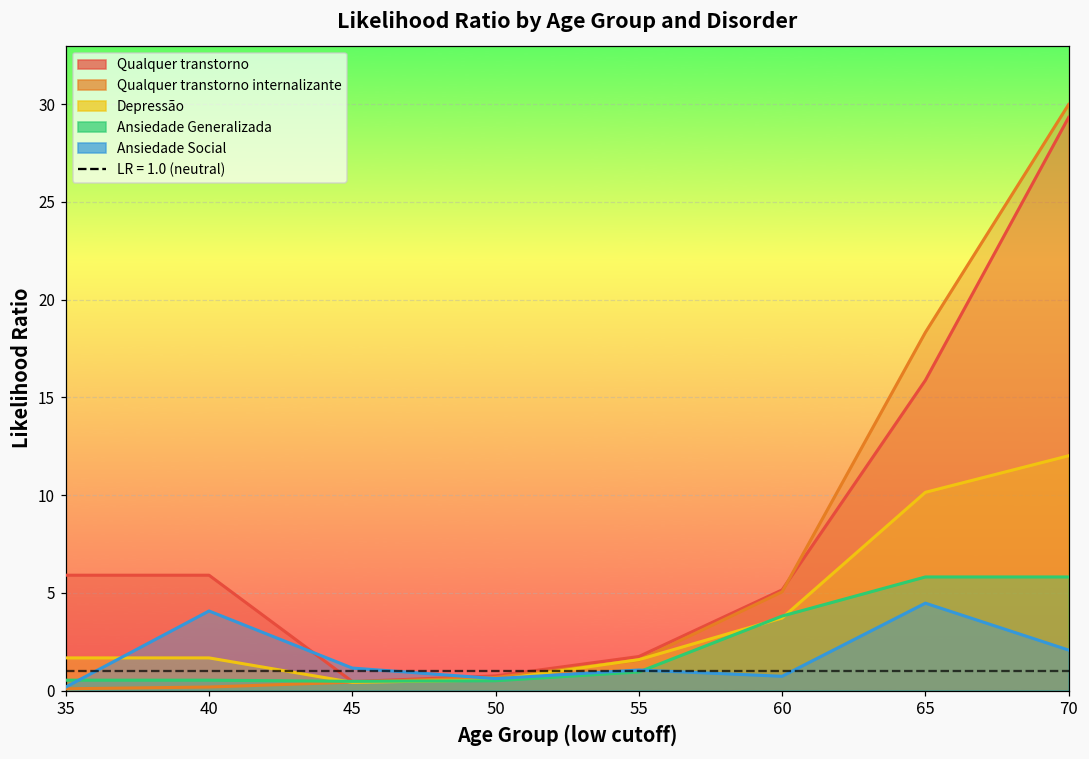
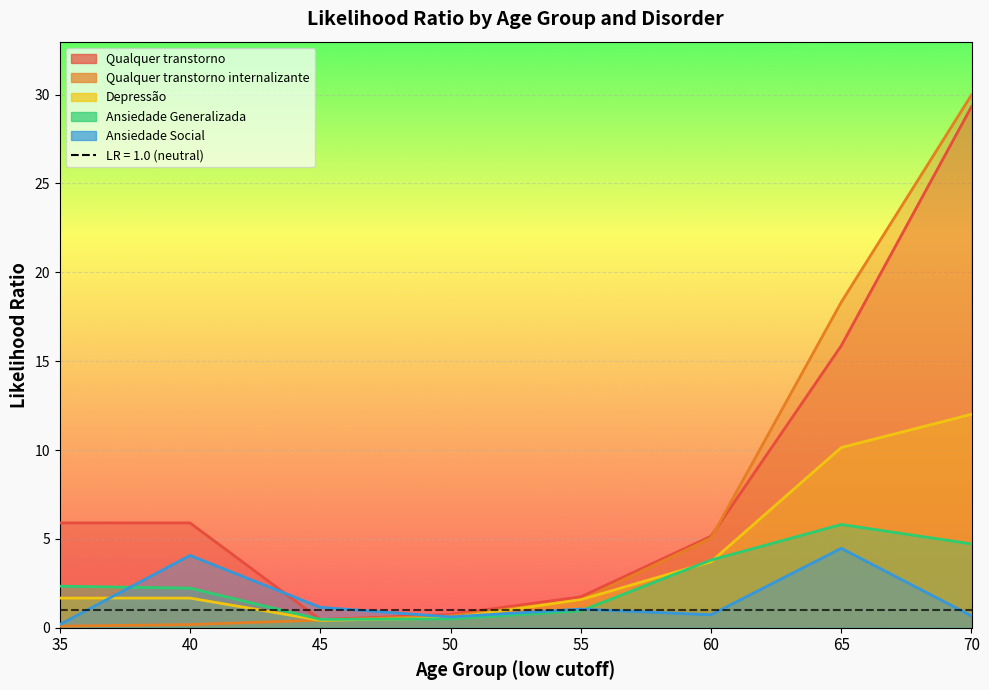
Ansiedade Generalizada, 35: 0.5 -> 2.3
Ansiedade Generalizada, 40: 0.5 -> 2.2
Ansiedade Generalizada, 70: 5.8 -> 4.7
Ansiedade Social, 70: 2.1 -> 0.7
